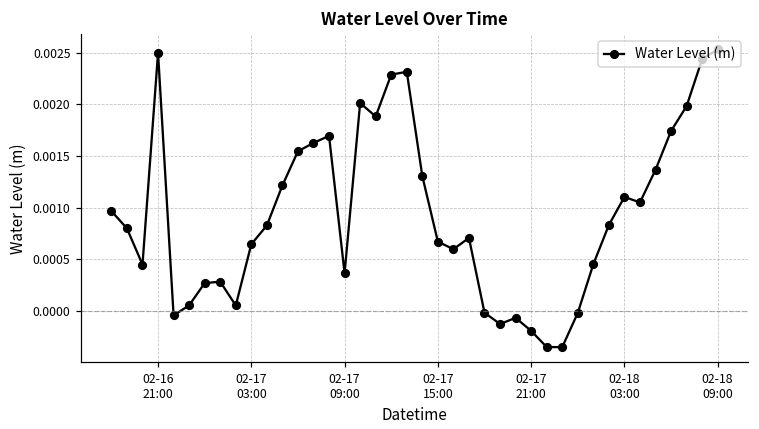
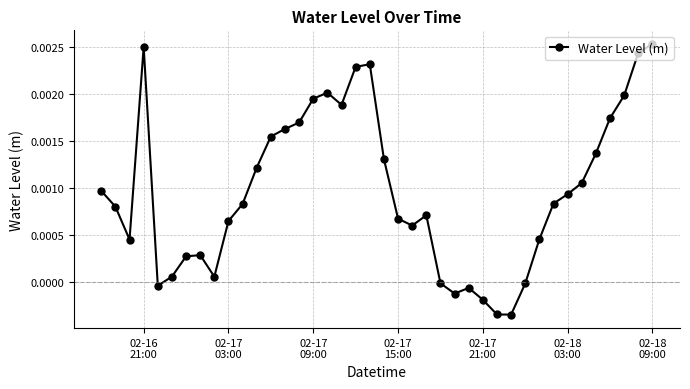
02-17 09:00: 0.0004 -> 0.0019
02-18 03:00: 0.0011 -> 0.0009
